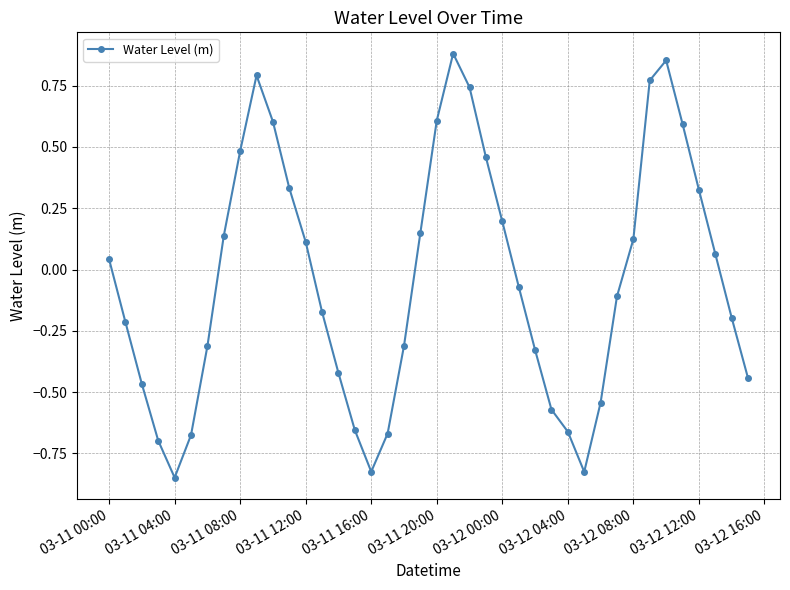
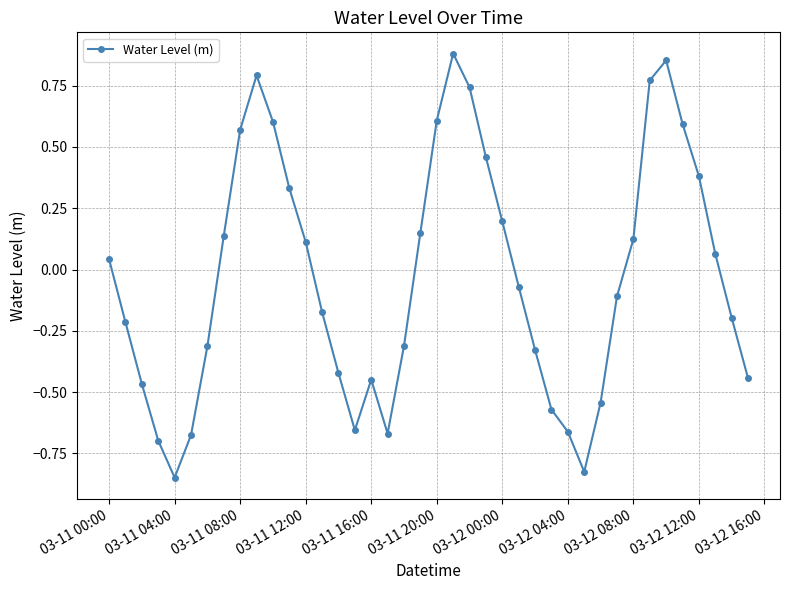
03-11 08:00: 0.48 -> 0.57
03-11 16:00: -0.82 -> -0.45
03-12 12:00: 0.33 -> 0.38
